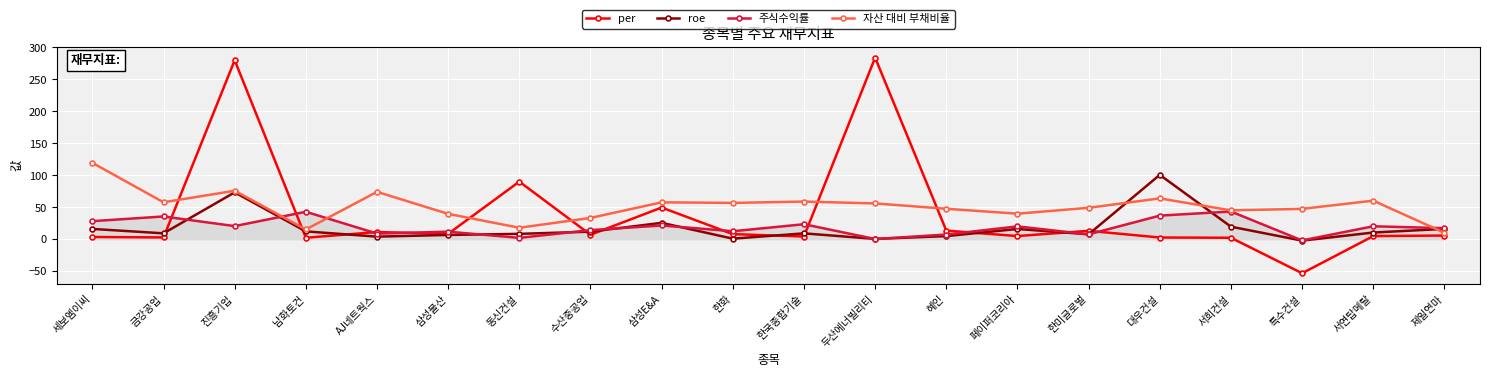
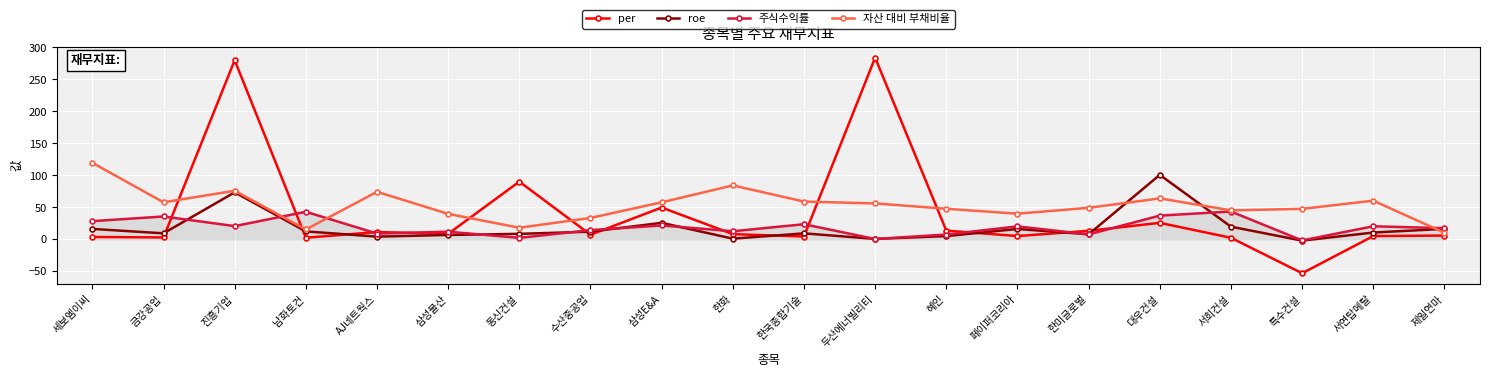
자산 대비 부채비율, 한화: 60 -> 80
per, 대우건설: 0 -> 30
